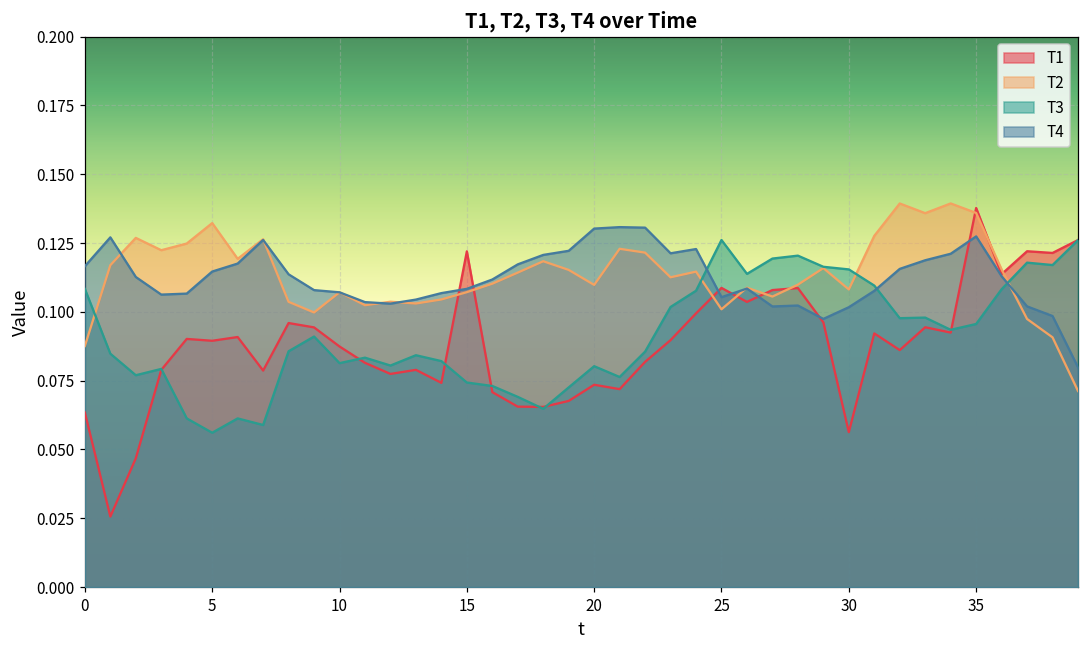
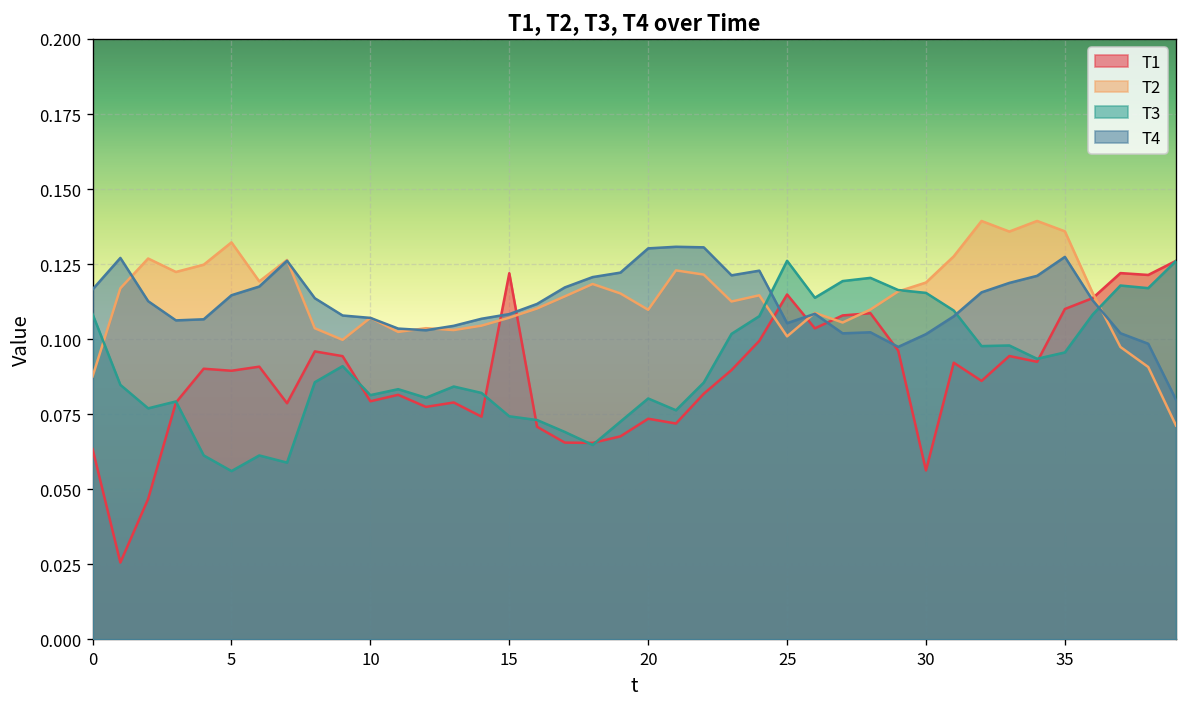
T1, 10: 0.087 -> 0.079
T1, 25: 0.109 -> 0.115
T2, 30: 0.108 -> 0.119
T1, 35: 0.138 -> 0.110
